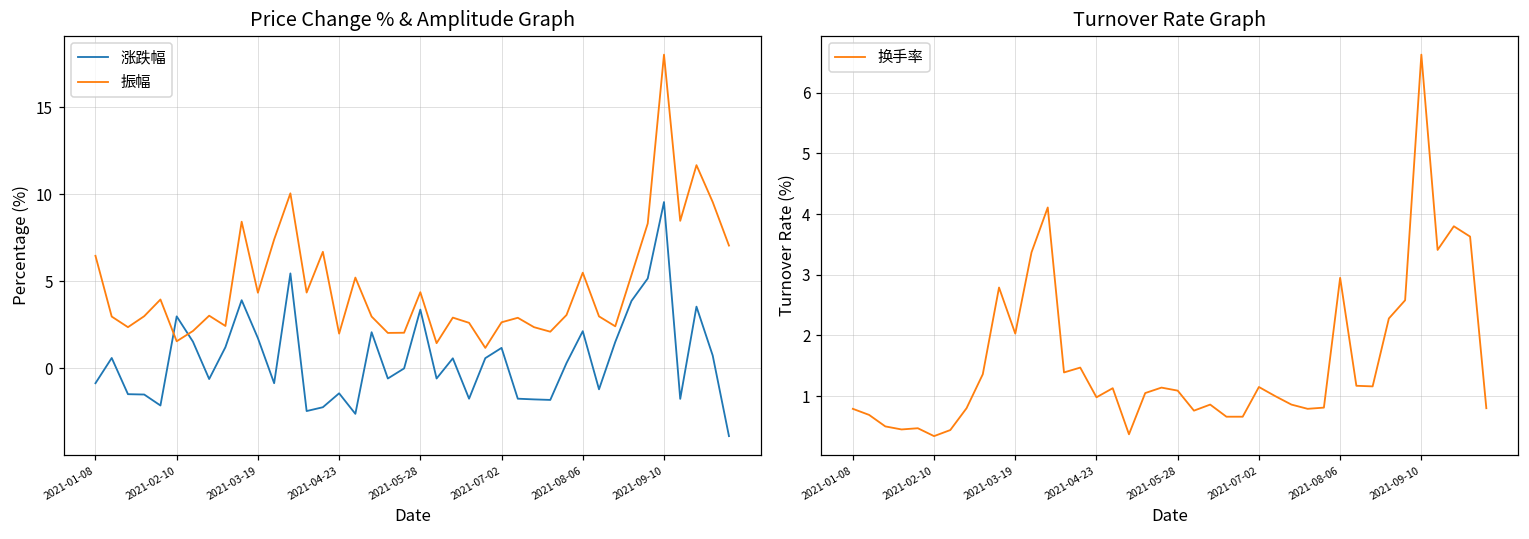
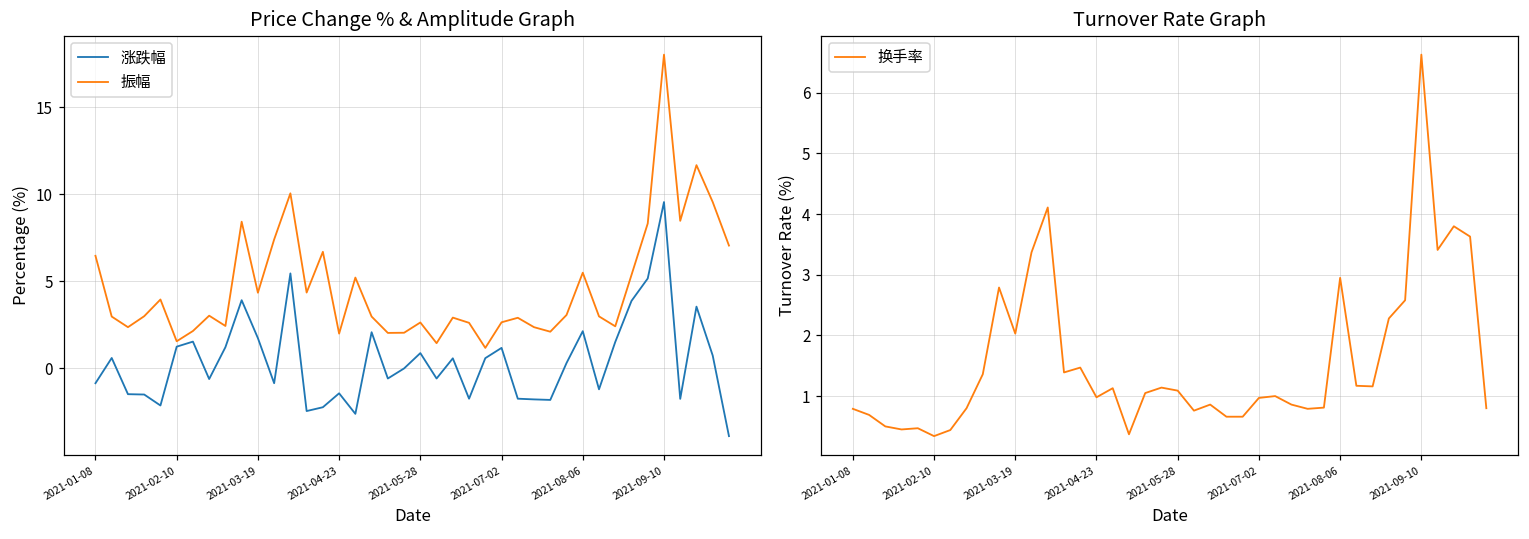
Price Change % & Amplitude Graph, 涨跌幅, 2021-02-10: 3.0 -> 1.3
Price Change % & Amplitude Graph, 涨跌幅, 2021-05-28: 3.4 -> 0.9
Price Change % & Amplitude Graph, 振幅, 2021-05-28: 4.4 -> 2.6
Turnover Rate Graph, 2021-07-02: 1.2 -> 1.0
